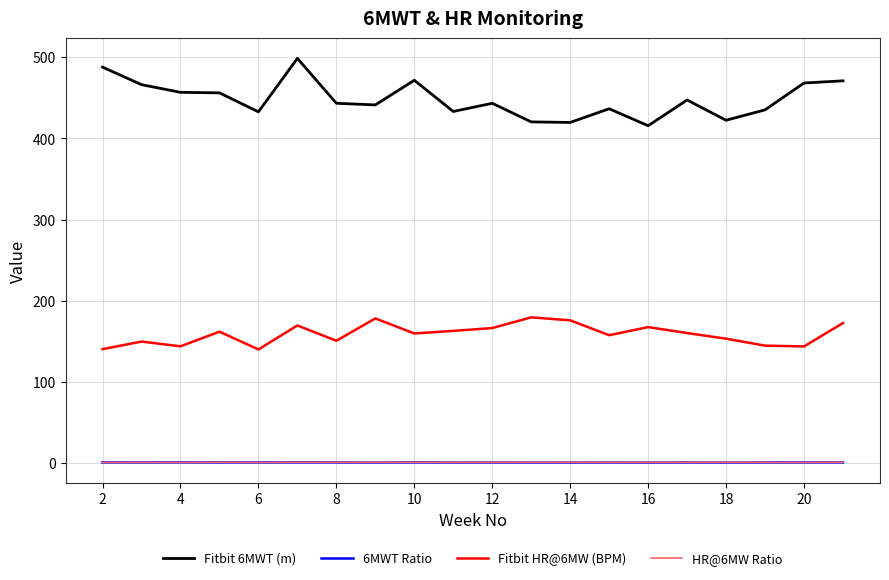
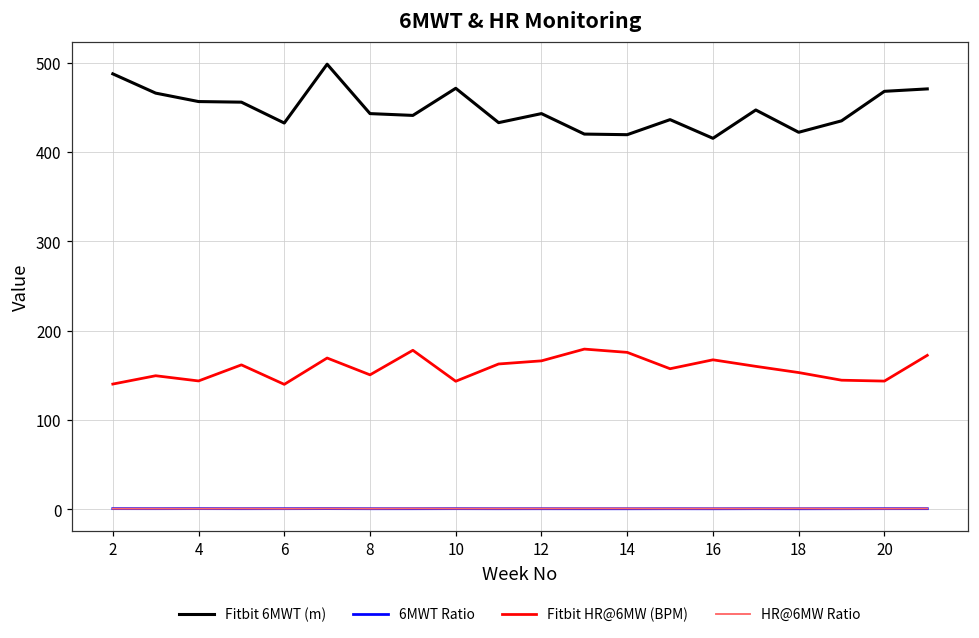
Fitbit HR@6MW (BPM), 10: 160 -> 140
